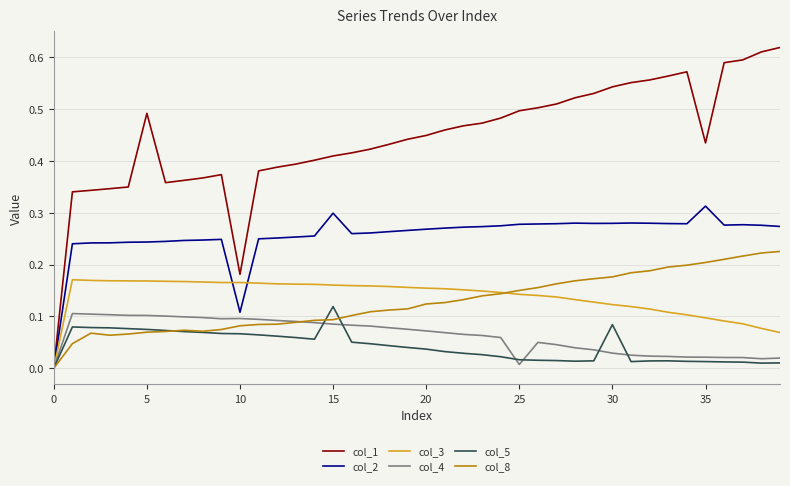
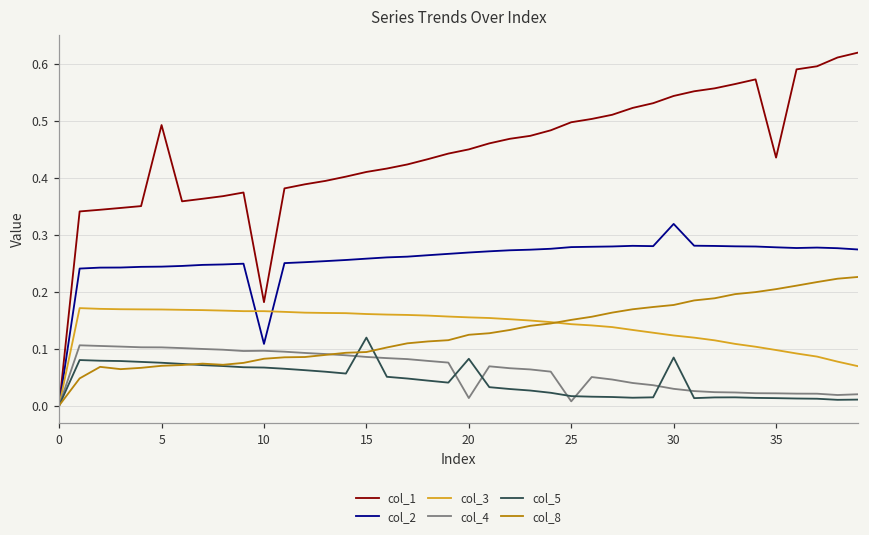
col_2, 15: 0.30 -> 0.26
col_4, 20: 0.07 -> 0.01
col_5, 20: 0.04 -> 0.08
col_2, 30: 0.28 -> 0.32
col_2, 35: 0.31 -> 0.28
